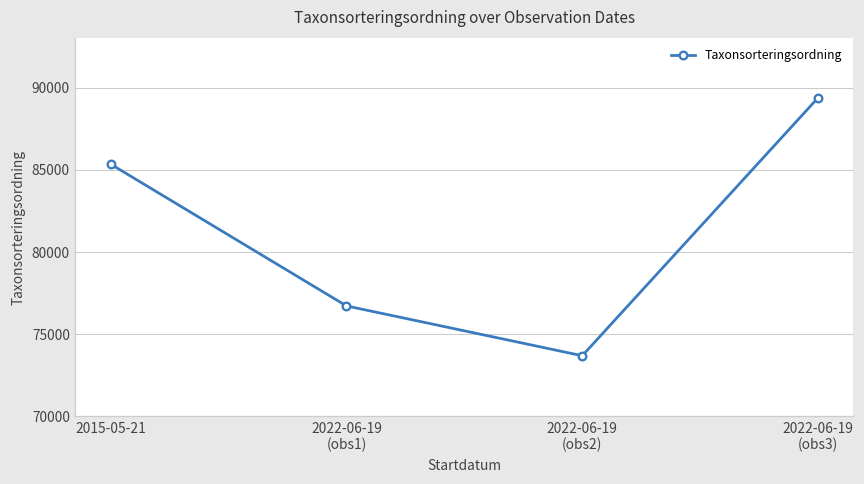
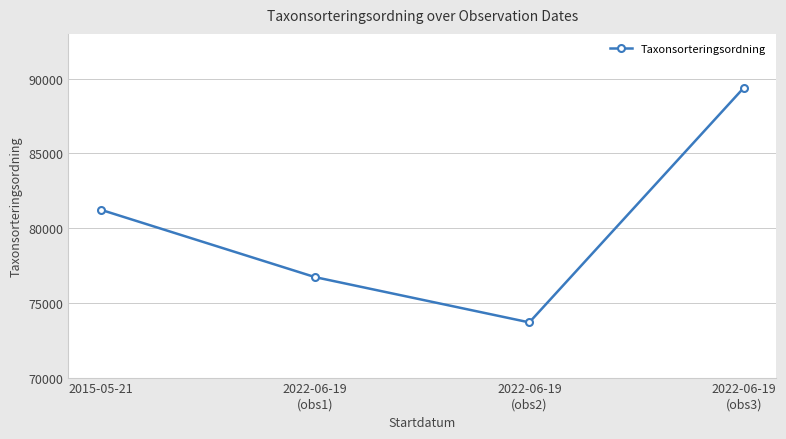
2015-05-21: 85400 -> 81200
